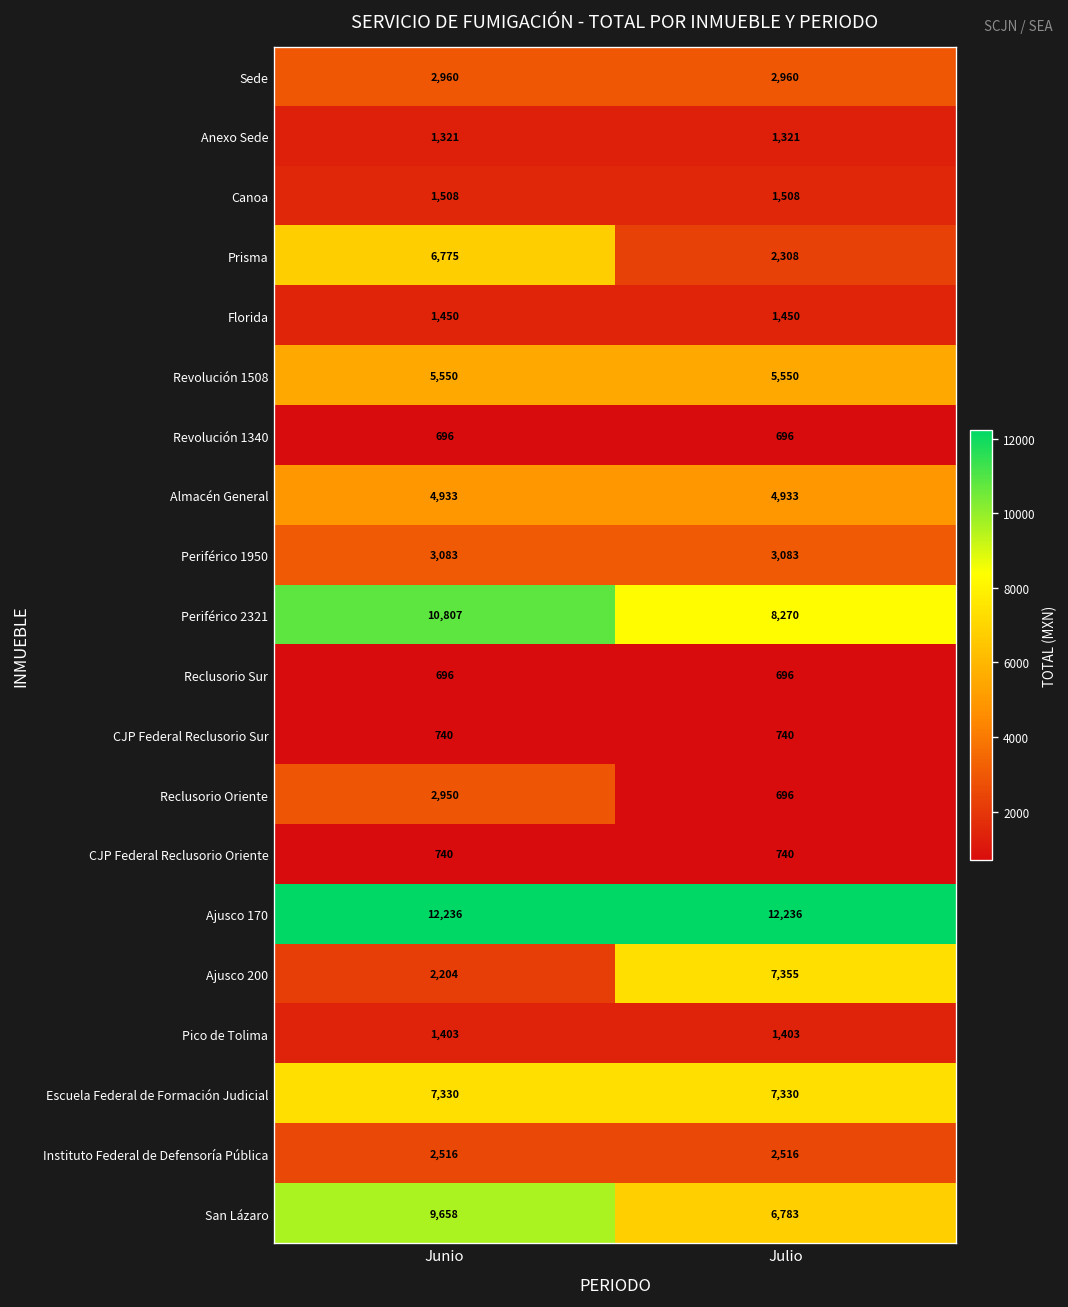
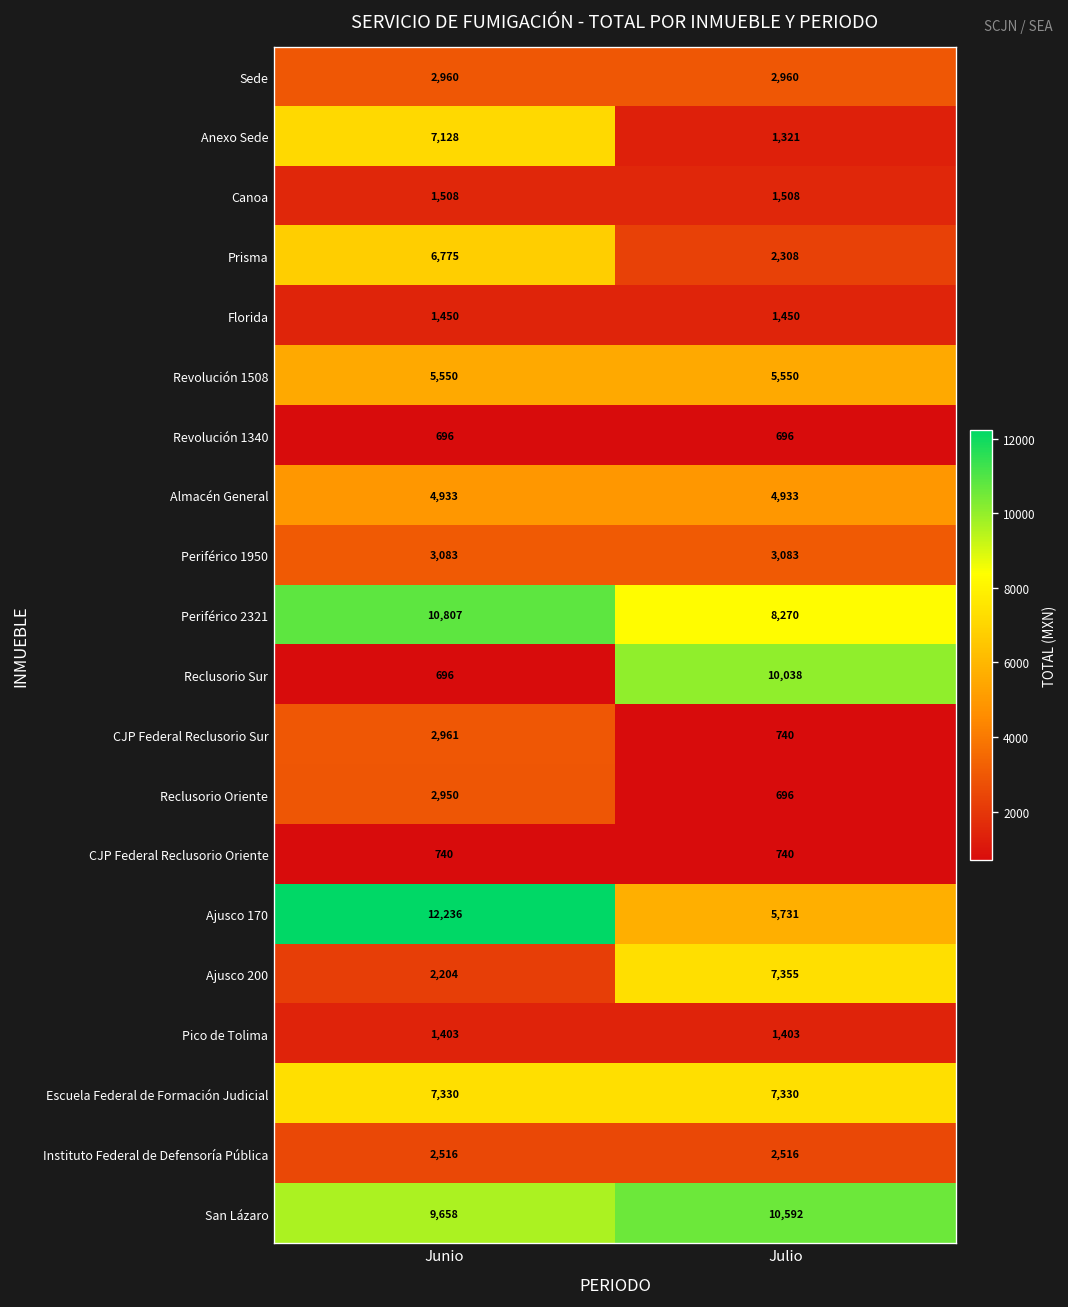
Anexo Sede, Junio: 1,321 -> 7,128
Reclusorio Sur, Julio: 696 -> 10,038
CJP Federal Reclusorio Sur, Junio: 740 -> 2,961
Ajusco 170, Julio: 12,236 -> 5,731
San Lázaro, Julio: 6,783 -> 10,592
